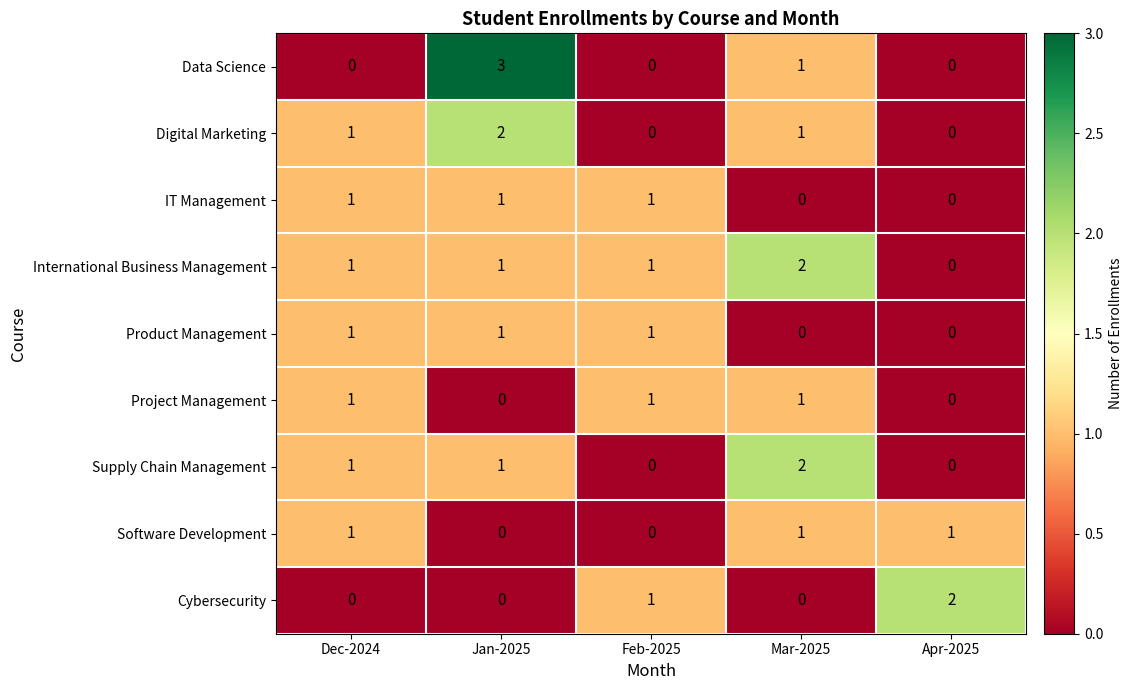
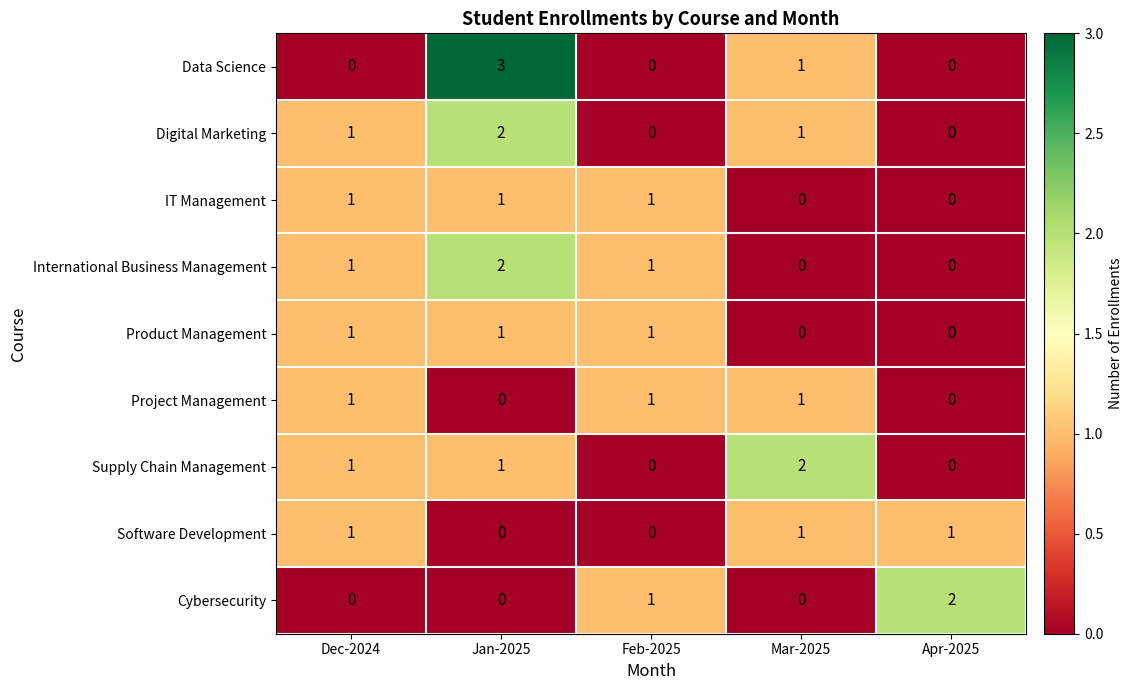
International Business Management, Jan-2025: 1 -> 2
International Business Management, Mar-2025: 2 -> 0
